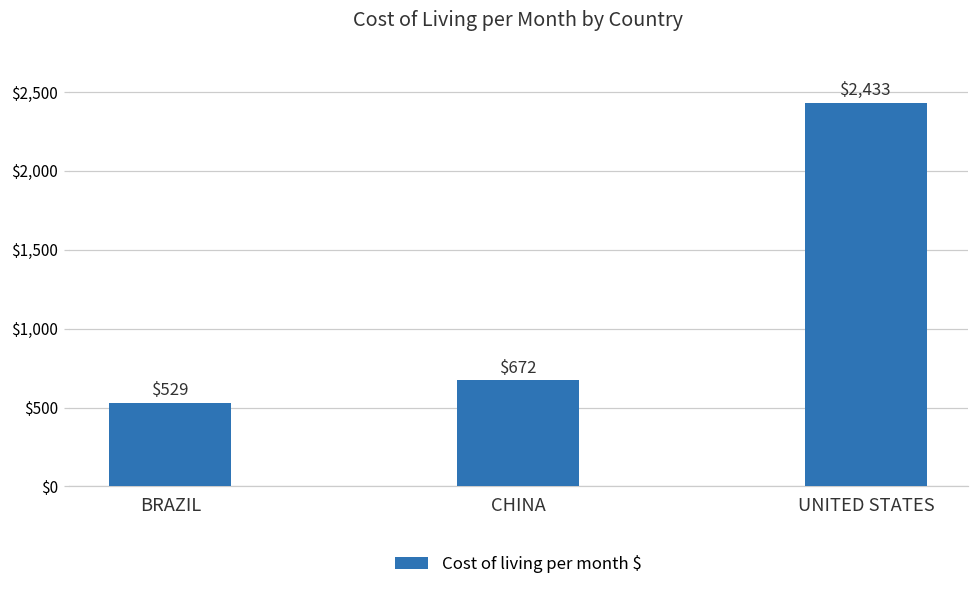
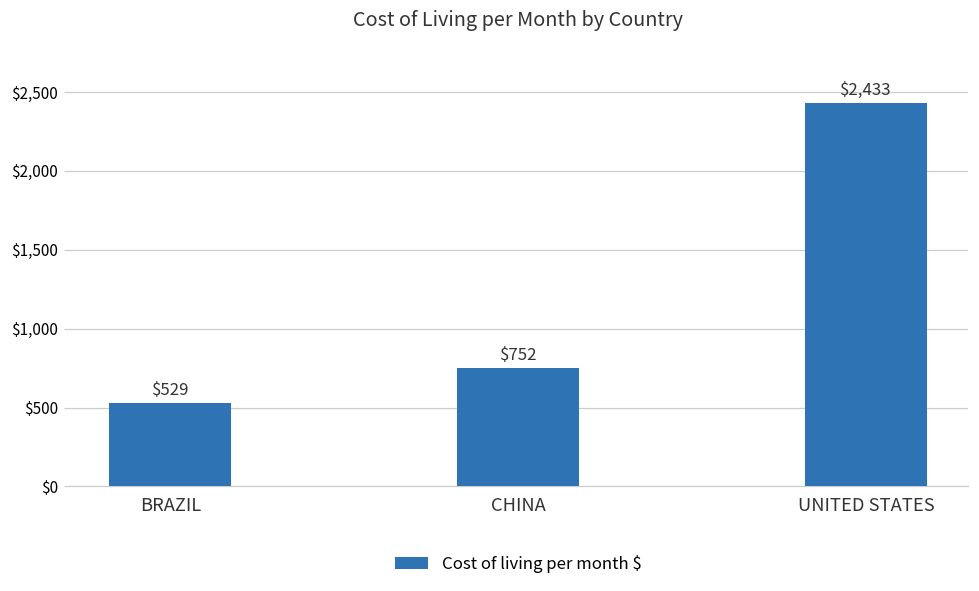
CHINA: $672 -> $752
